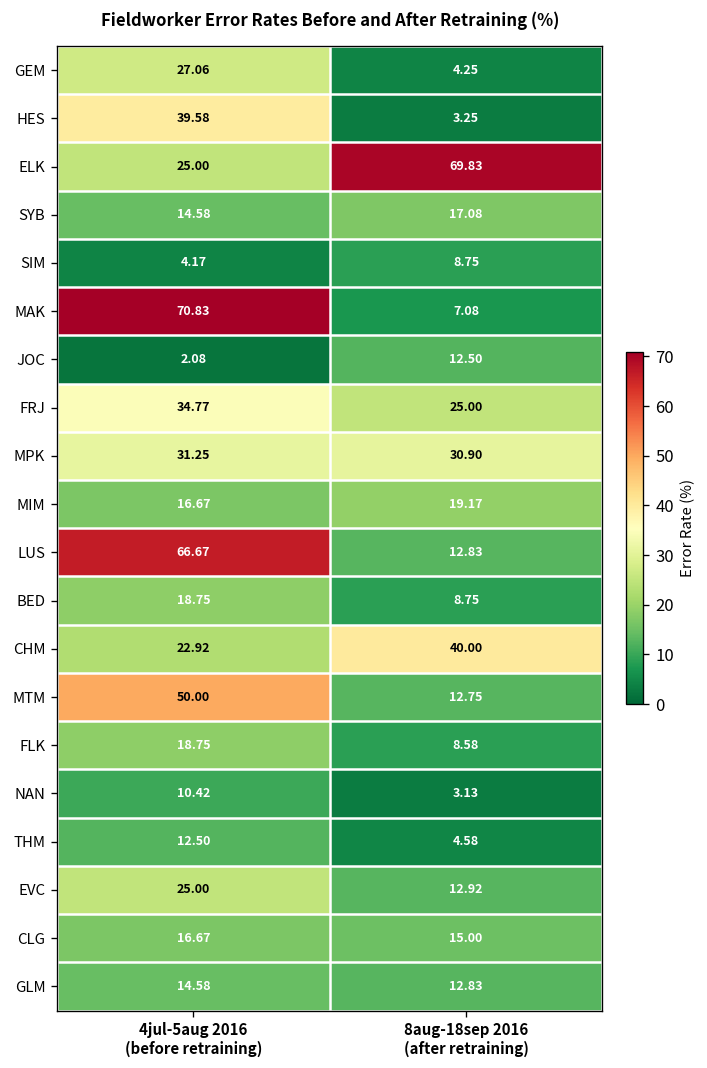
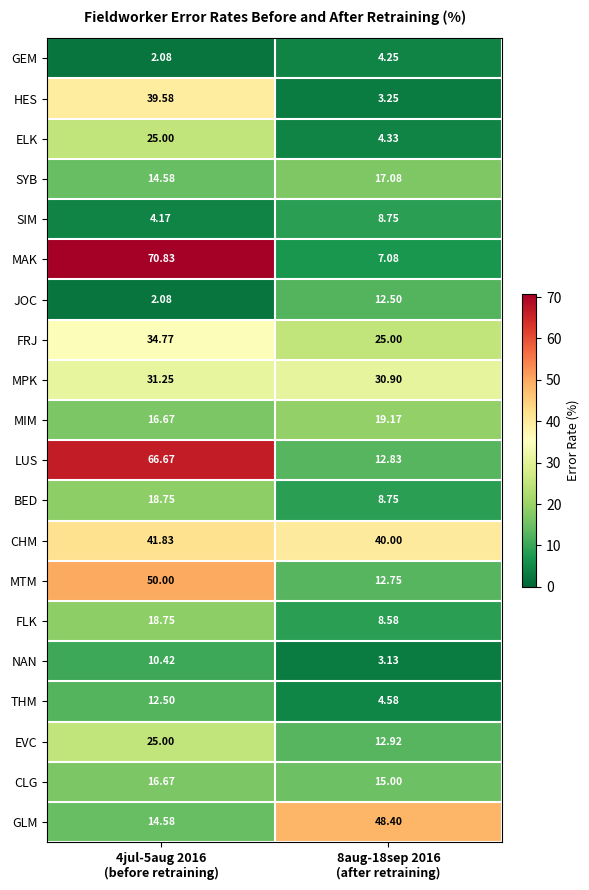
GEM, 4jul-5aug 2016 (before retraining): 27.06 -> 2.08
ELK, 8aug-18sep 2016 (after retraining): 69.83 -> 4.33
CHM, 4jul-5aug 2016 (before retraining): 22.92 -> 41.83
GLM, 8aug-18sep 2016 (after retraining): 12.83 -> 48.40
